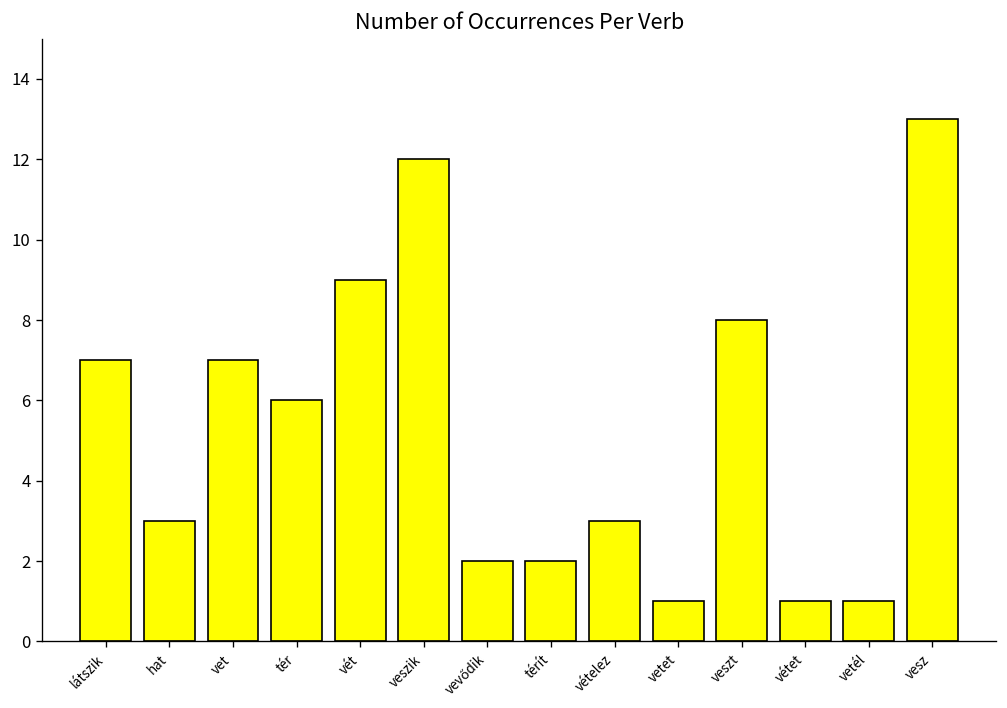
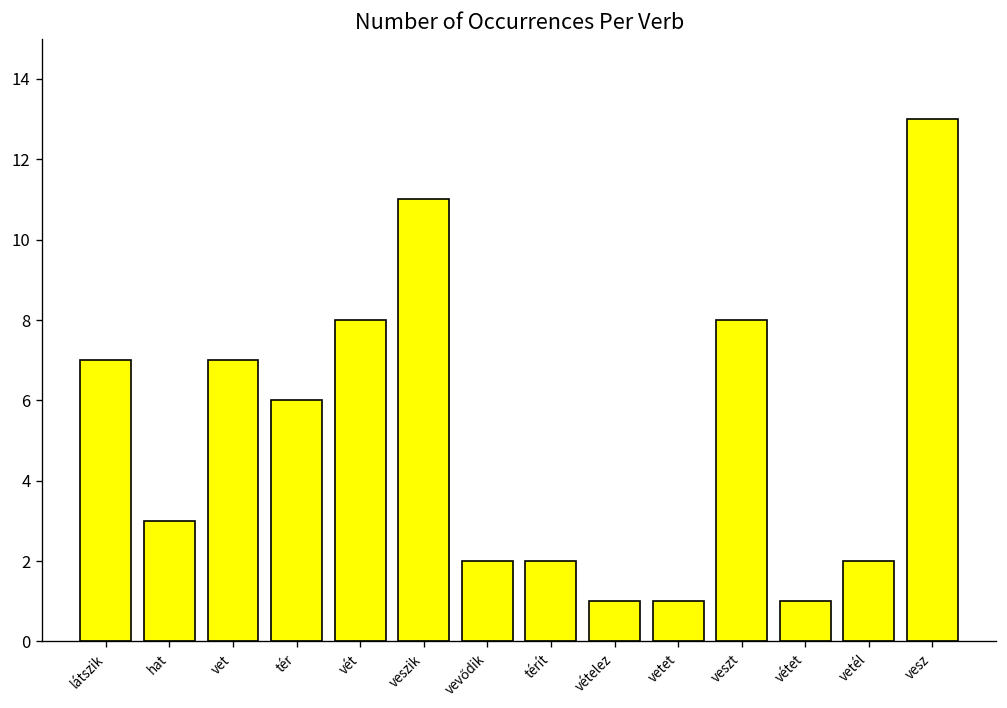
vét: 9 -> 8
veszik: 12 -> 11
vételez: 3 -> 1
vetél: 1 -> 2
